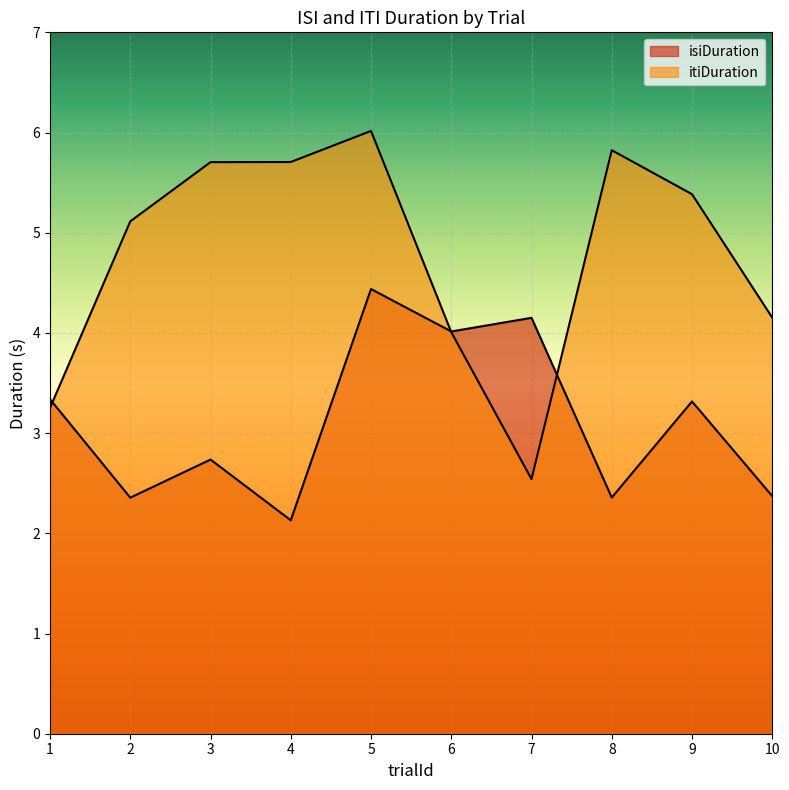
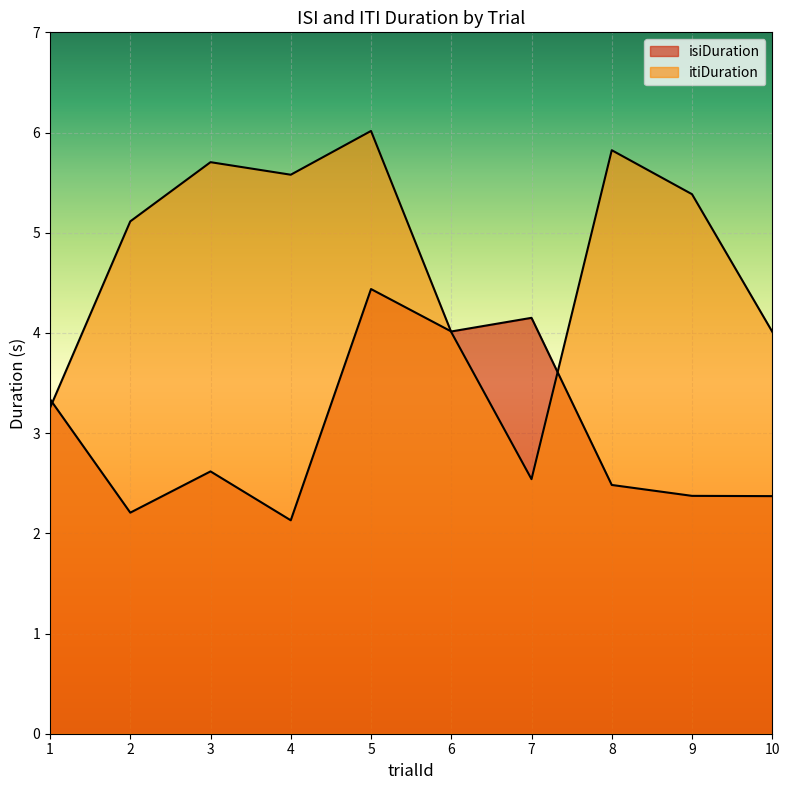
isiDuration, 2: 2.36 -> 2.21
isiDuration, 3: 2.74 -> 2.62
itiDuration, 4: 5.71 -> 5.58
isiDuration, 8: 2.36 -> 2.48
isiDuration, 9: 3.32 -> 2.37
itiDuration, 10: 4.15 -> 4.01
